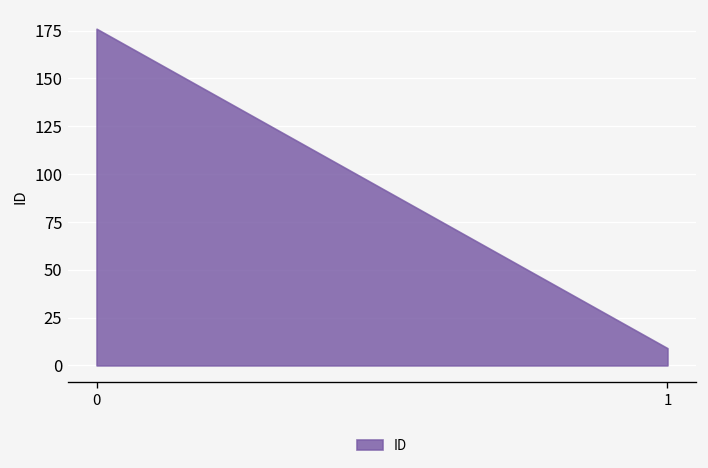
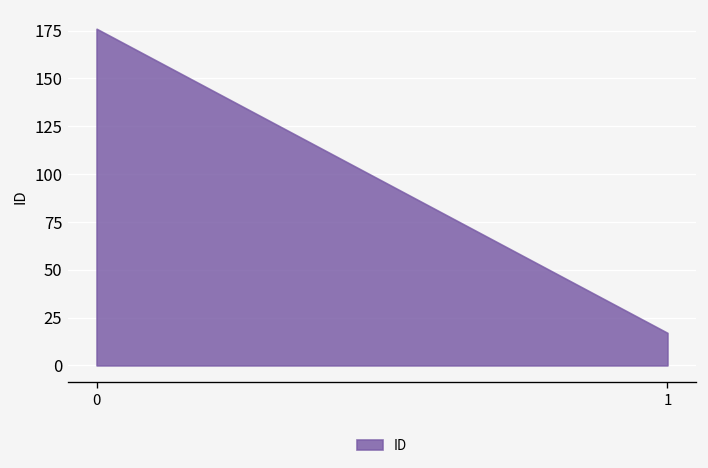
1: 9 -> 17
